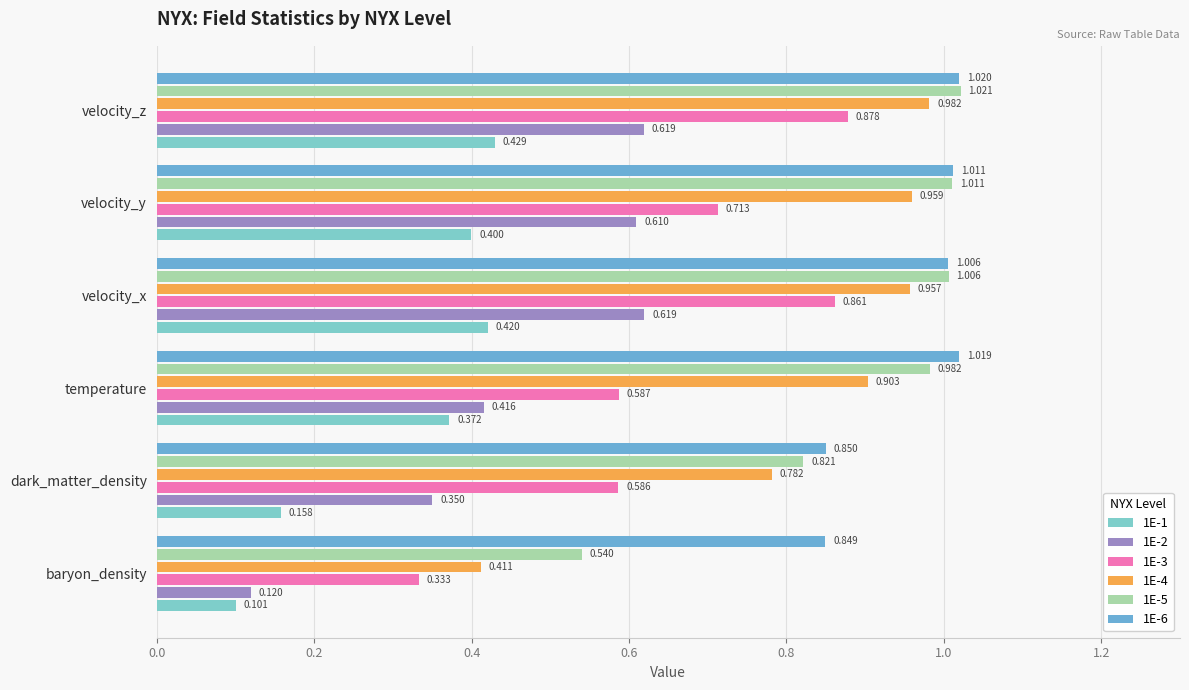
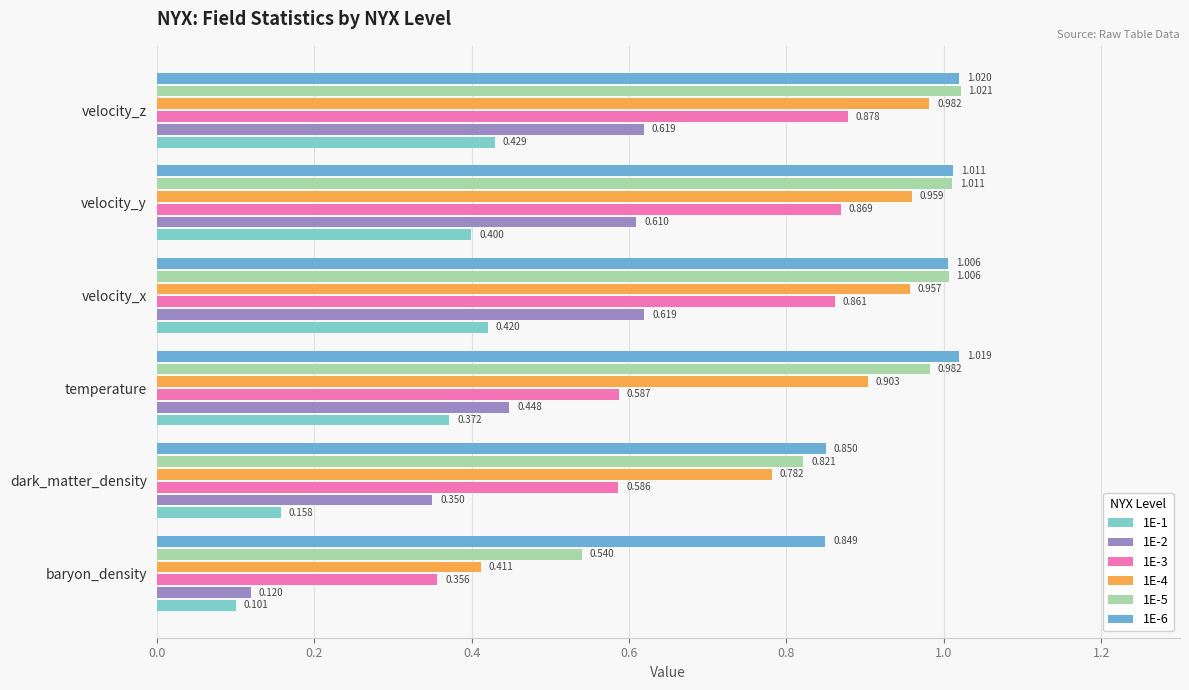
1E-3, velocity_y: 0.713 -> 0.869
1E-2, temperature: 0.416 -> 0.448
1E-3, baryon_density: 0.333 -> 0.356
